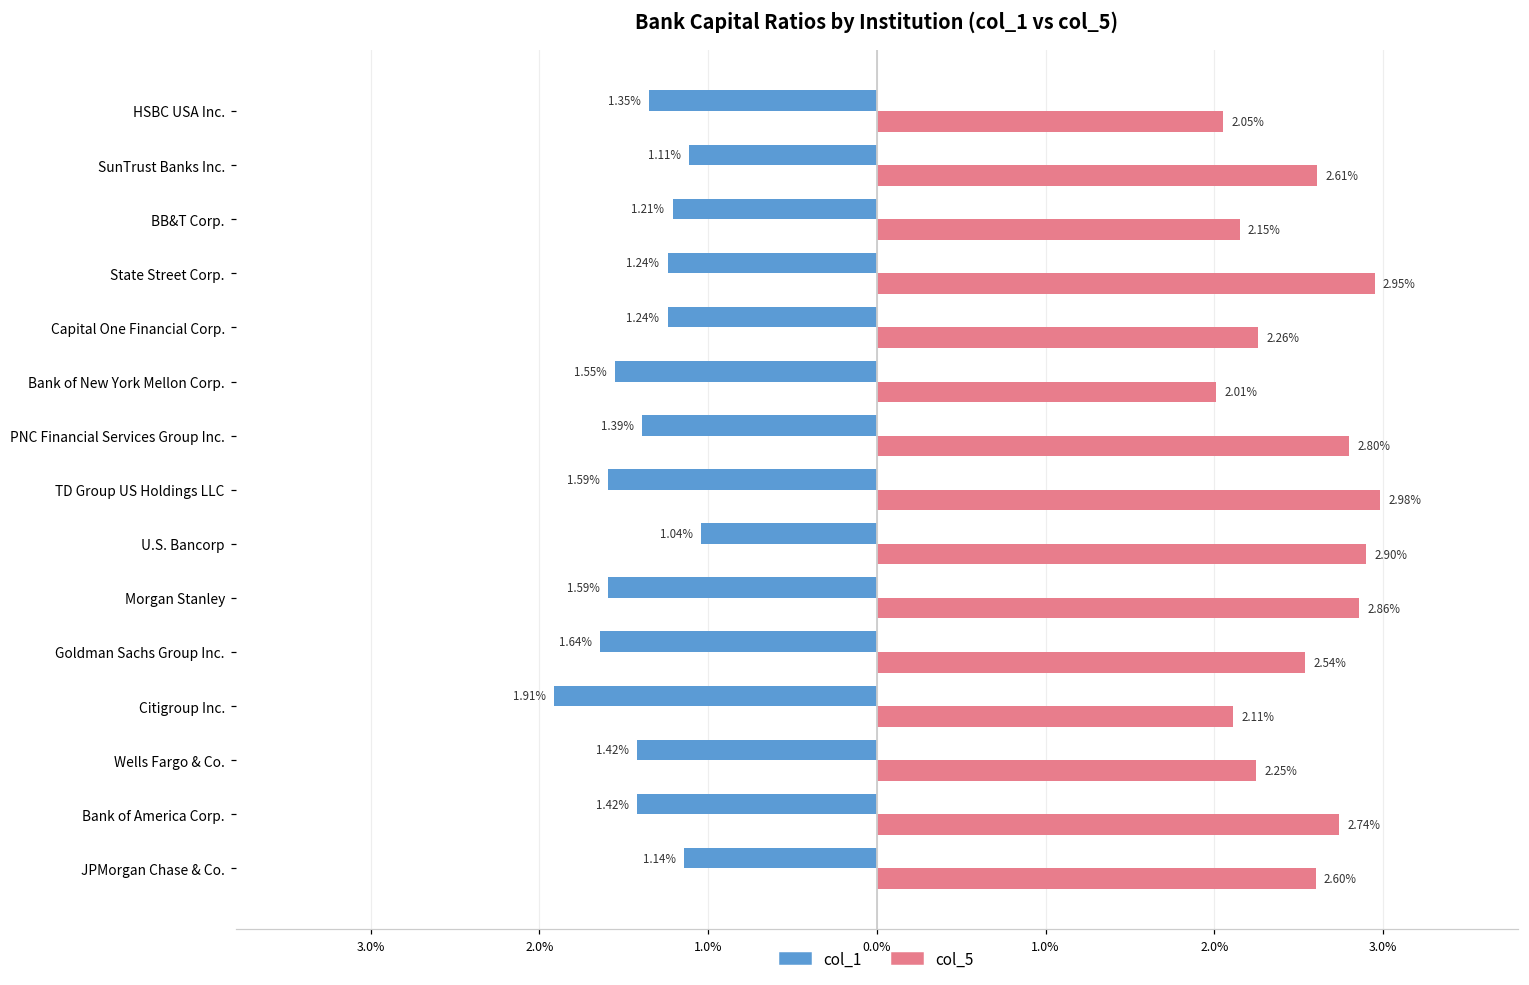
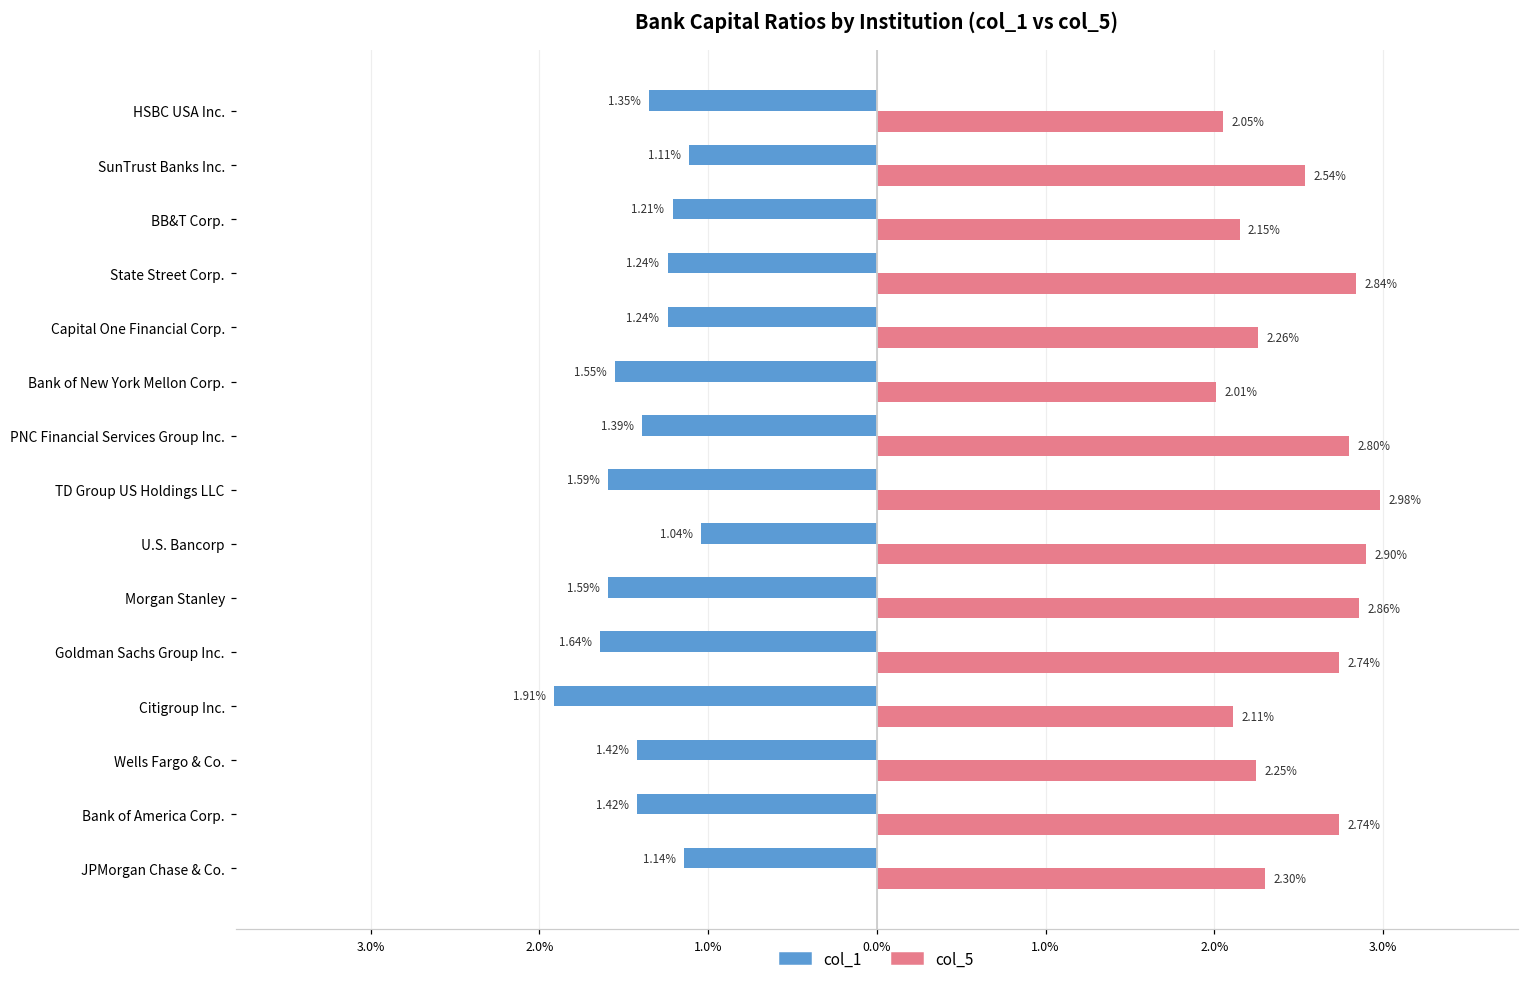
col_5, SunTrust Banks Inc.: 2.61% -> 2.54%
col_5, State Street Corp.: 2.95% -> 2.84%
col_5, Goldman Sachs Group Inc.: 2.54% -> 2.74%
col_5, JPMorgan Chase & Co.: 2.60% -> 2.30%
